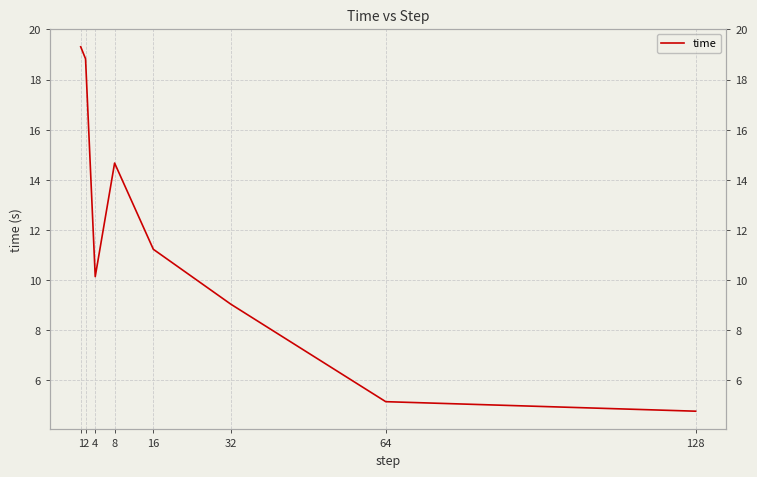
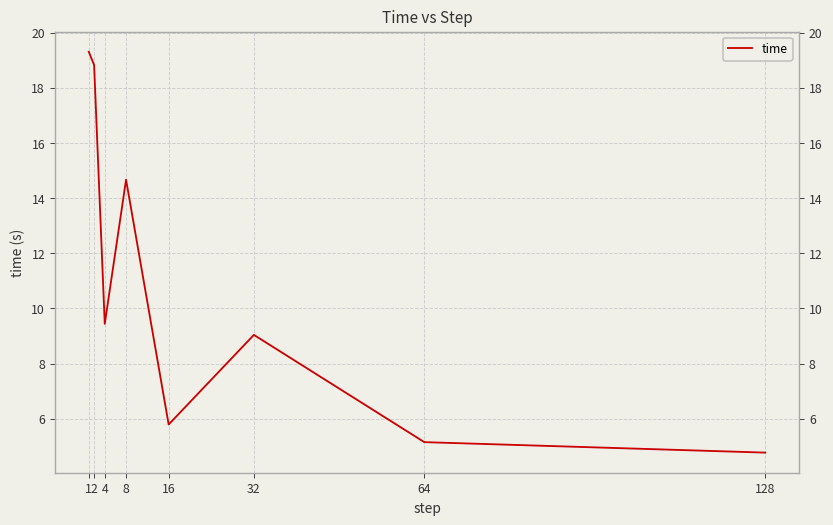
4: 10.1 -> 9.4
16: 11.2 -> 5.8
